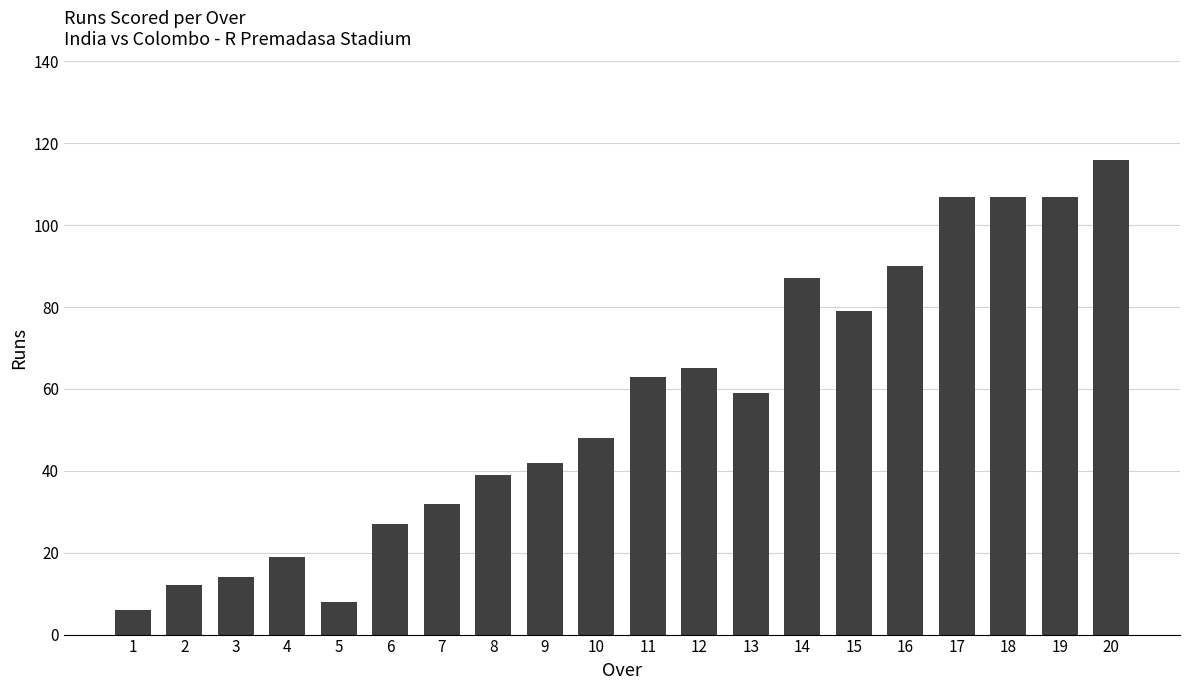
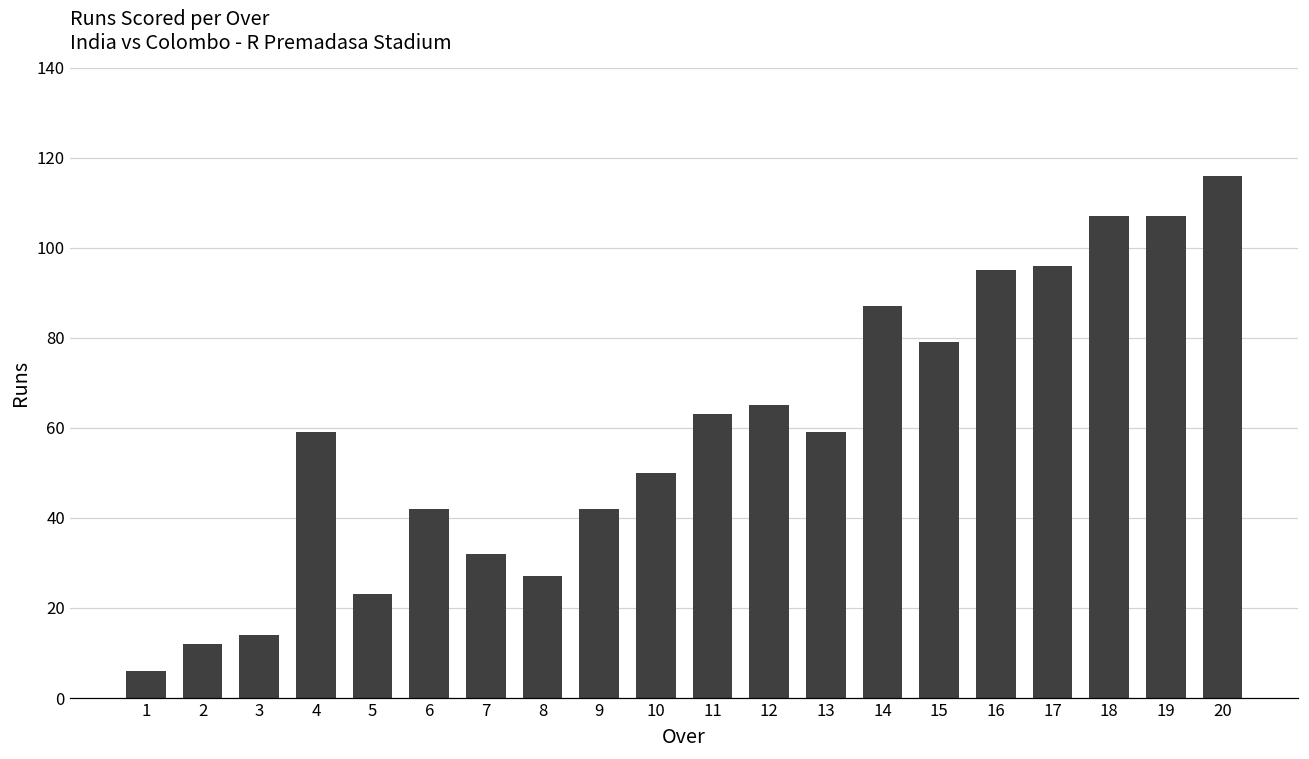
4: 19 -> 59
5: 8 -> 23
6: 27 -> 42
8: 39 -> 27
10: 48 -> 50
16: 90 -> 95
17: 107 -> 96
